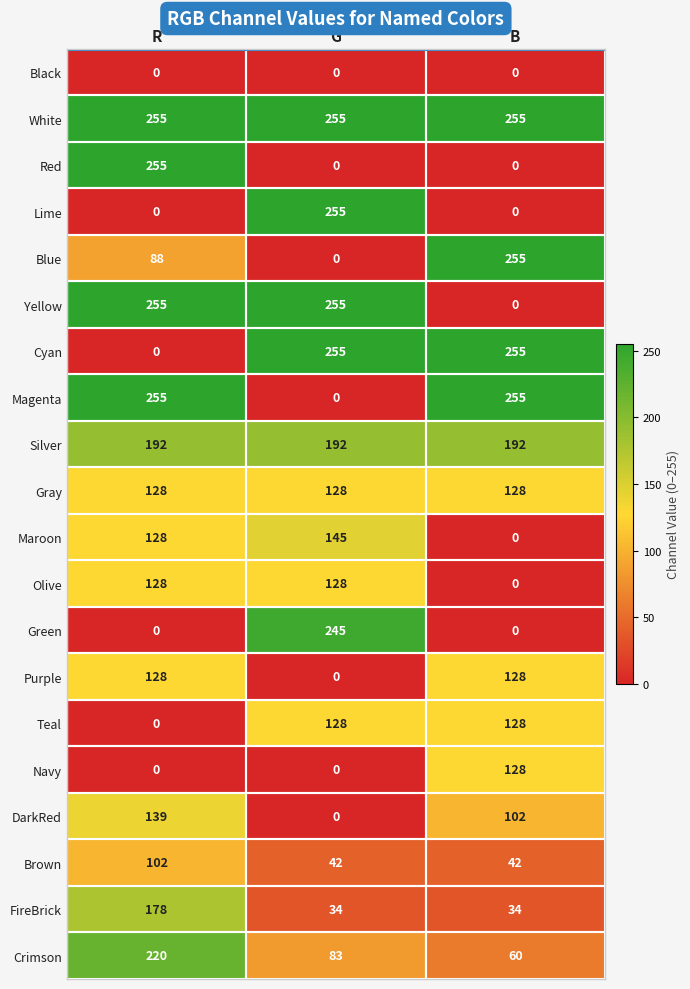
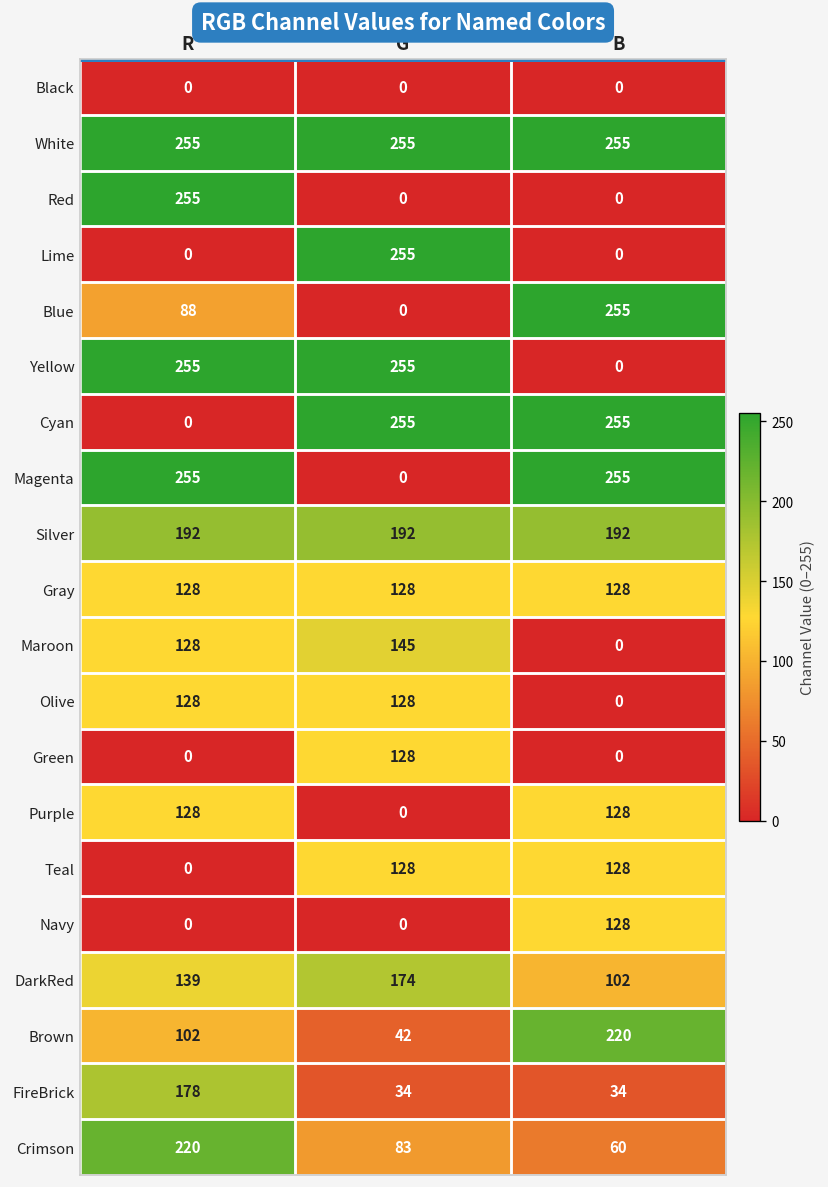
Green, G: 245 -> 128
DarkRed, G: 0 -> 174
Brown, B: 42 -> 220
